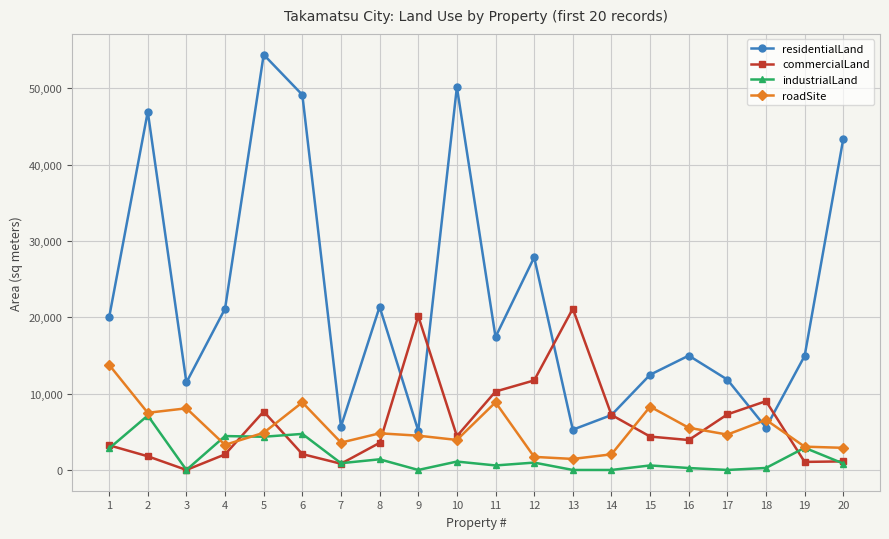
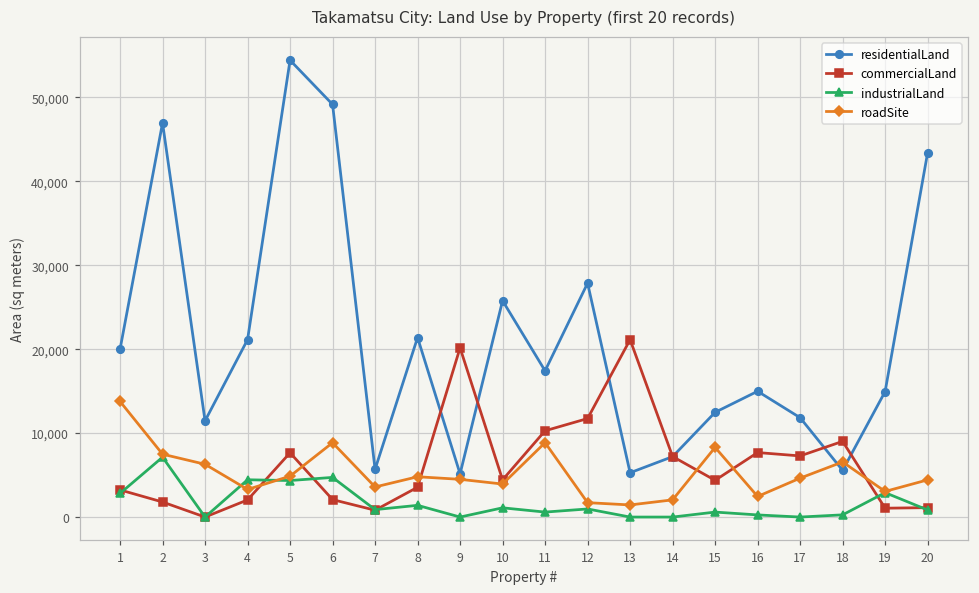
roadSite, 3: 8,000 -> 6,000
residentialLand, 10: 50,000 -> 26,000
commercialLand, 16: 4,000 -> 8,000
roadSite, 16: 6,000 -> 2,000
roadSite, 20: 3,000 -> 4,000
